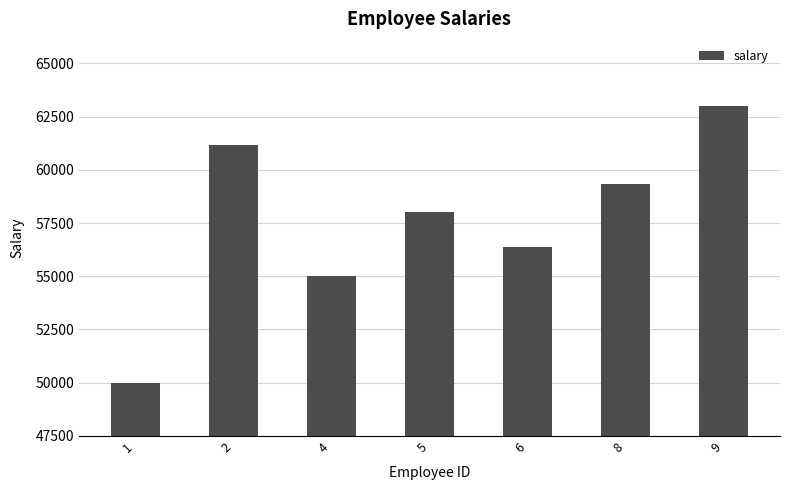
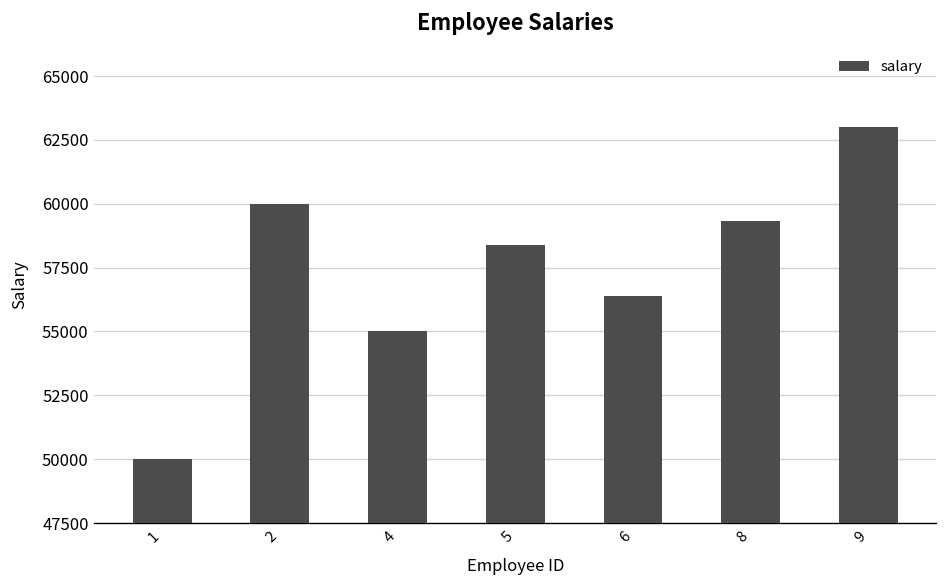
2: 61200 -> 60000
5: 58000 -> 58400
